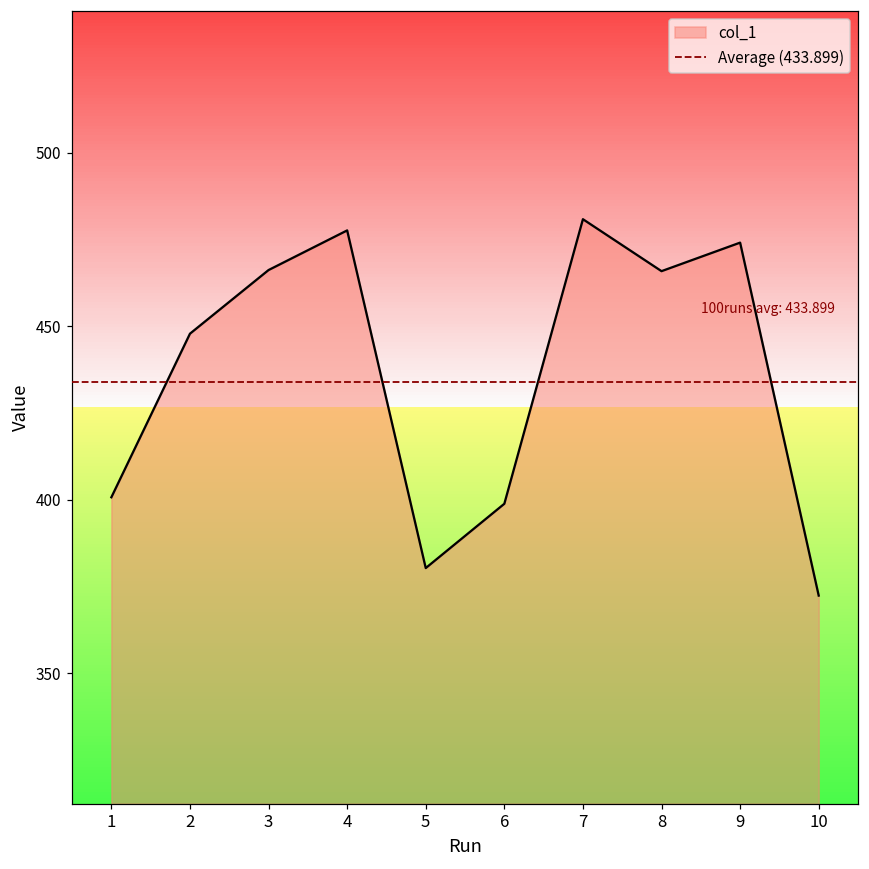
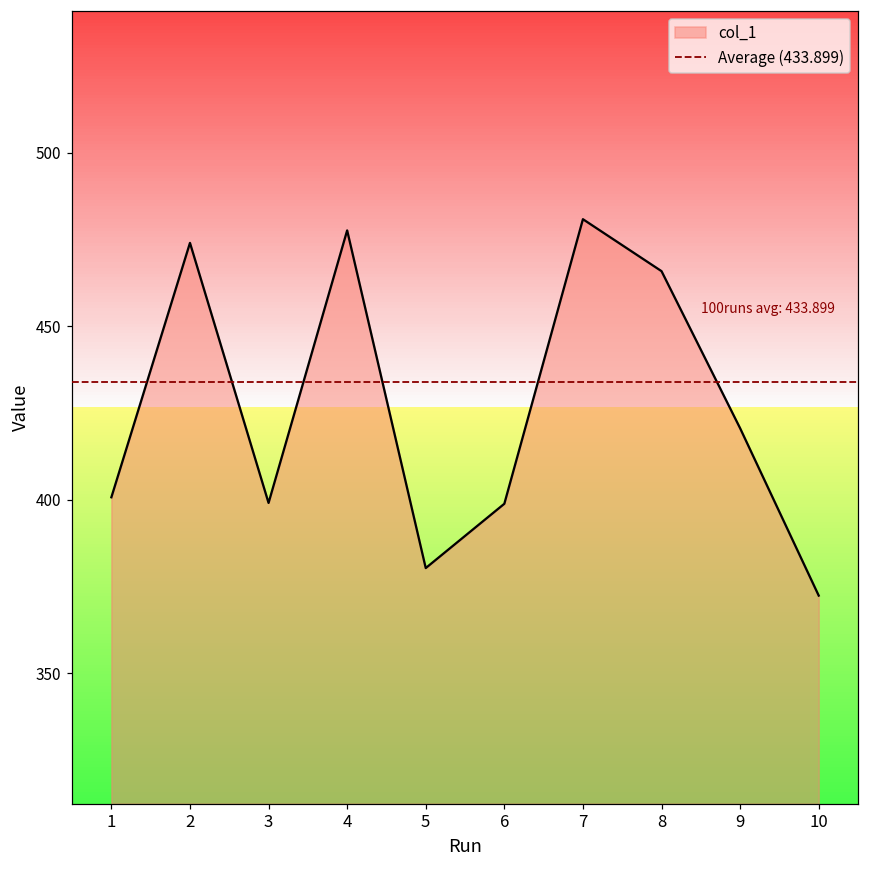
2: 448 -> 474
3: 466 -> 399
9: 474 -> 421
